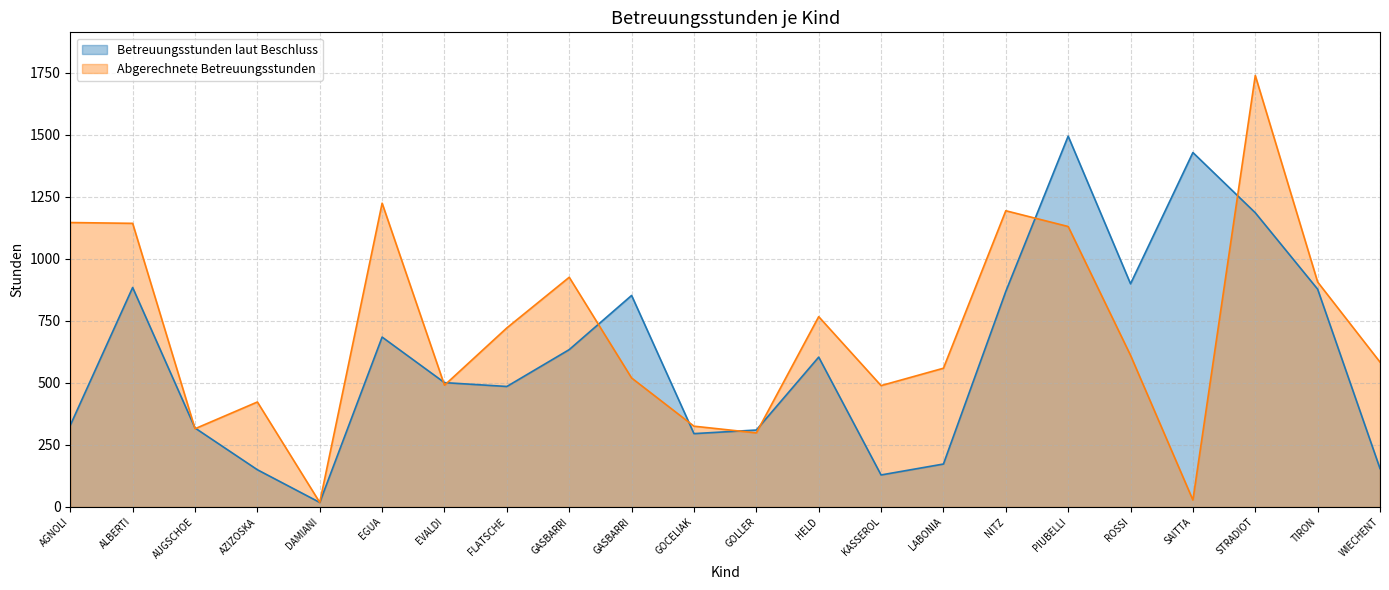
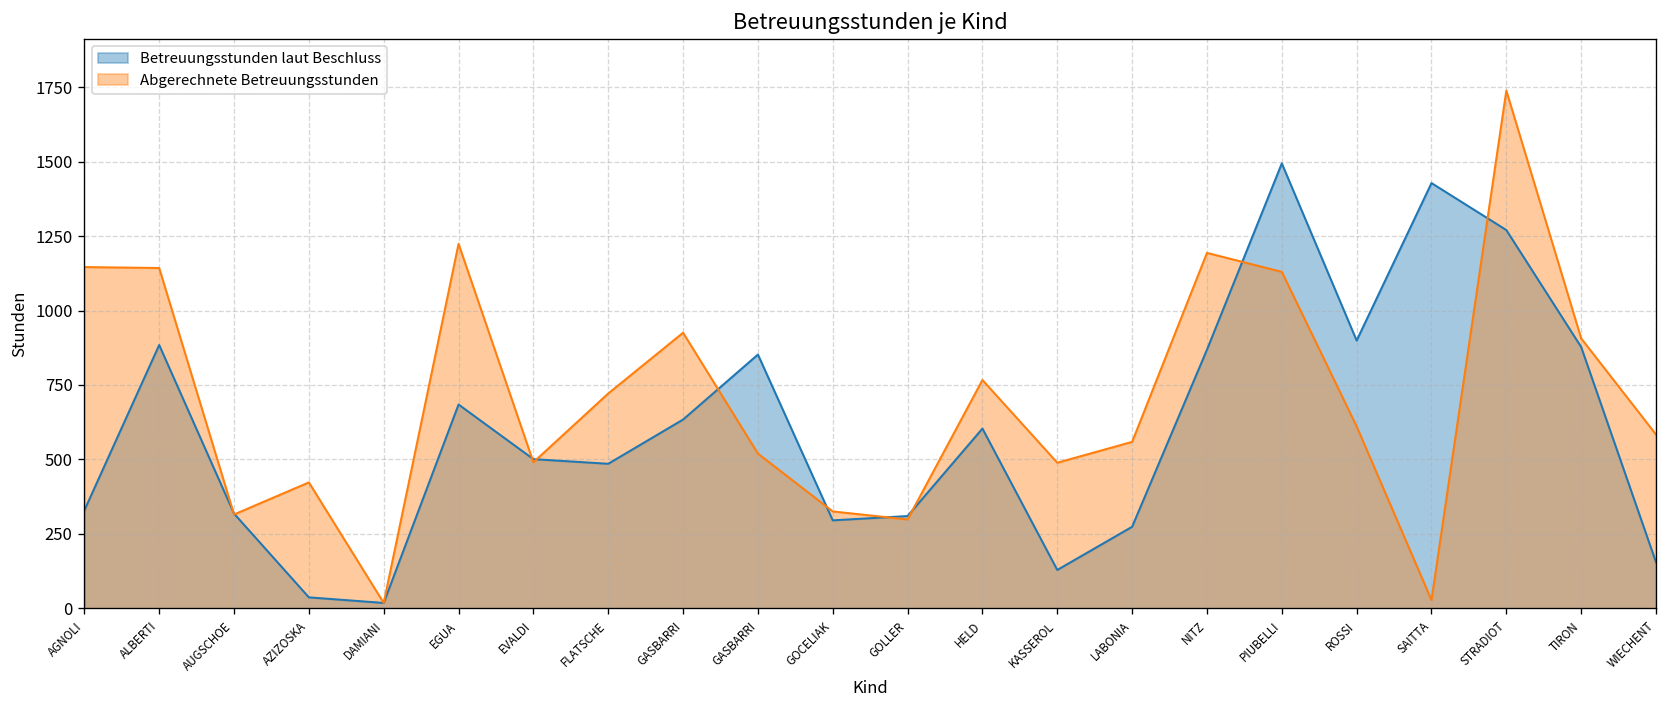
Betreuungsstunden laut Beschluss, AZIZOSKA: 150 -> 40
Betreuungsstunden laut Beschluss, LABONIA: 170 -> 270
Betreuungsstunden laut Beschluss, STRADIOT: 1190 -> 1270
